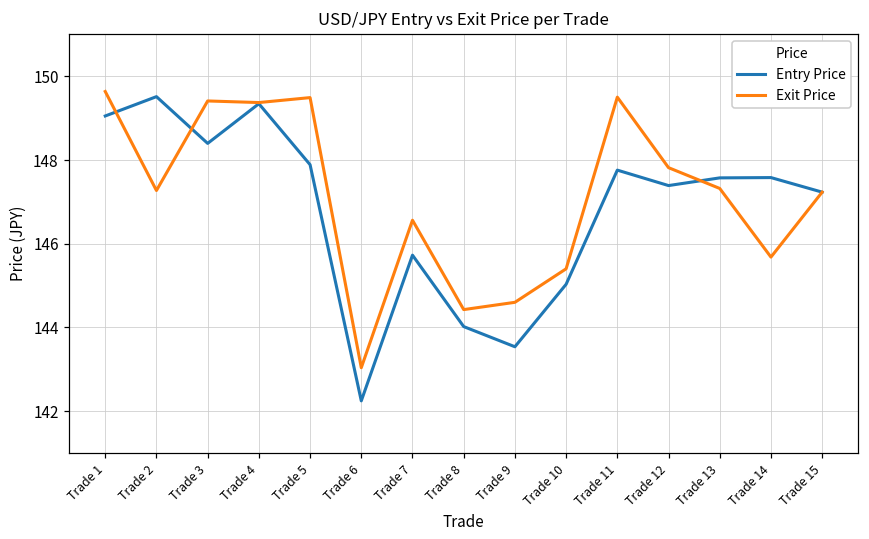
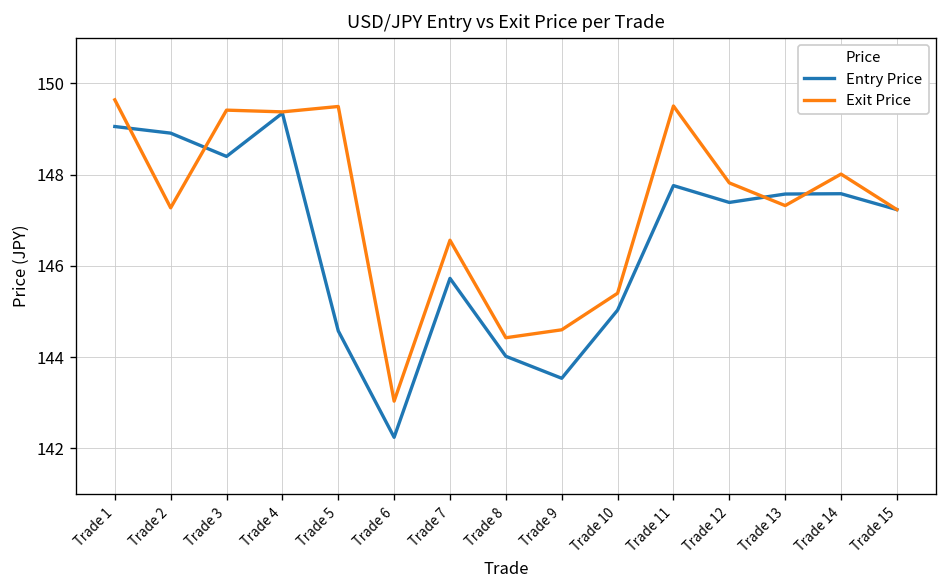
Entry Price, Trade 2: 149.5 -> 148.9
Entry Price, Trade 5: 147.9 -> 144.6
Exit Price, Trade 14: 145.7 -> 148.0
